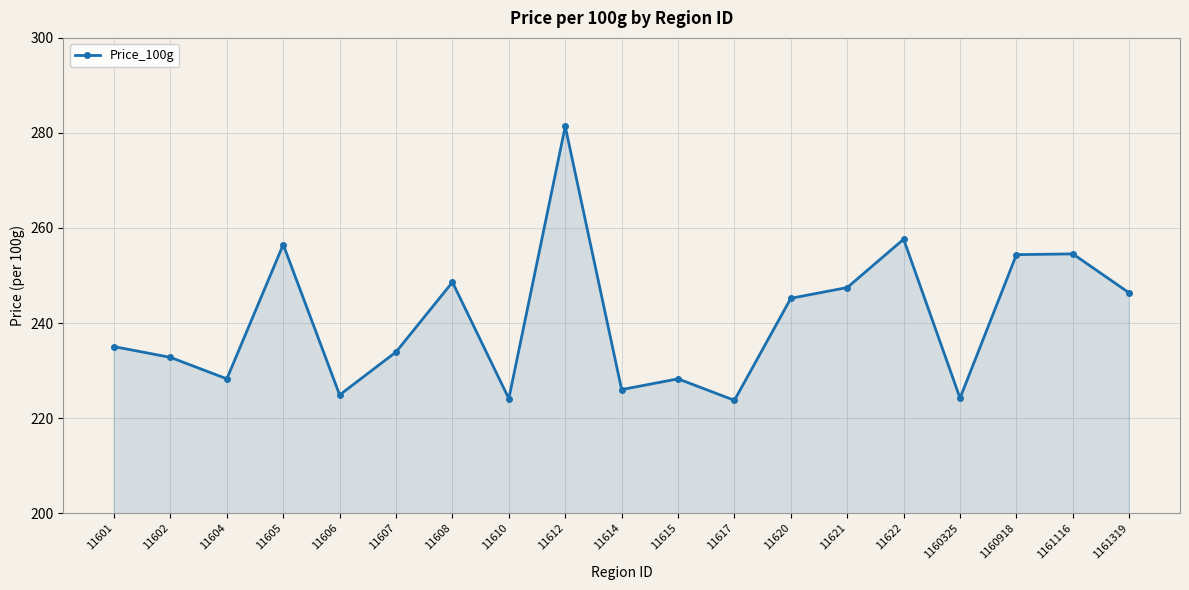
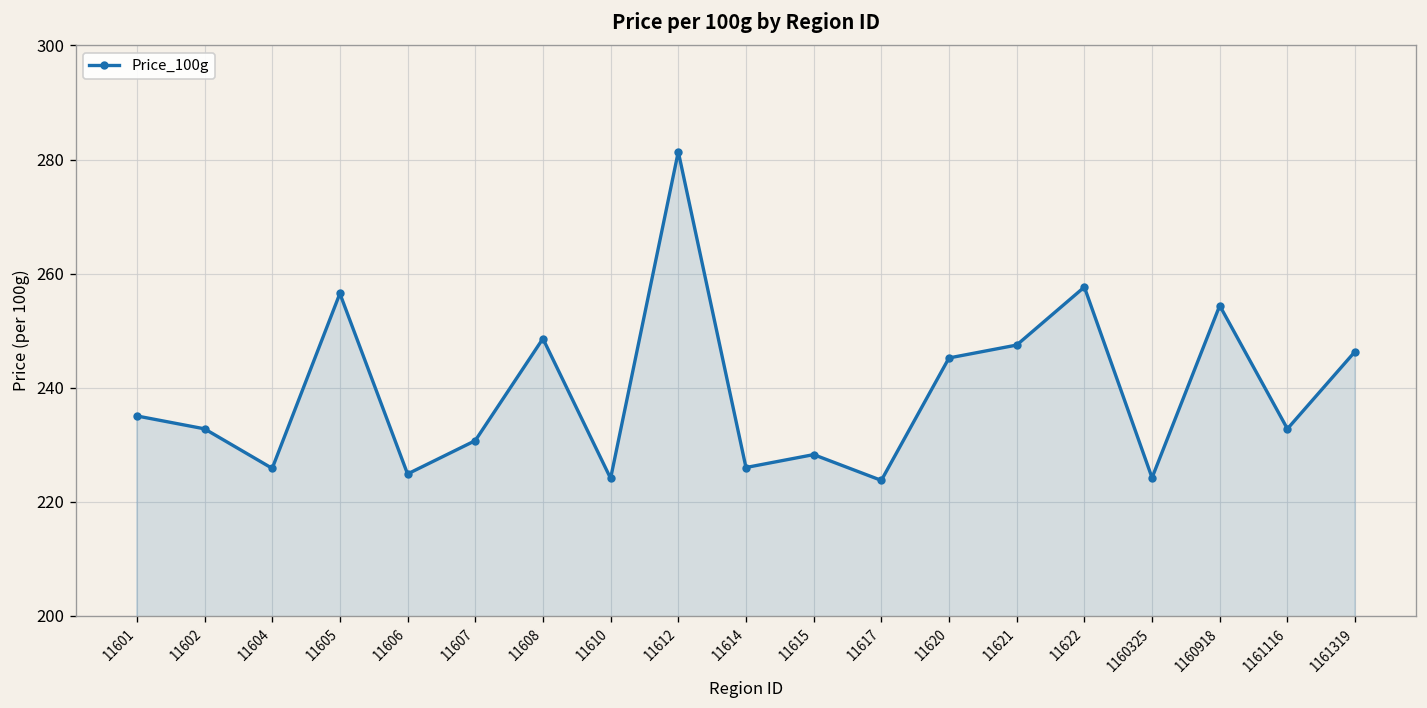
11604: 228 -> 226
11607: 234 -> 231
1161116: 255 -> 233
